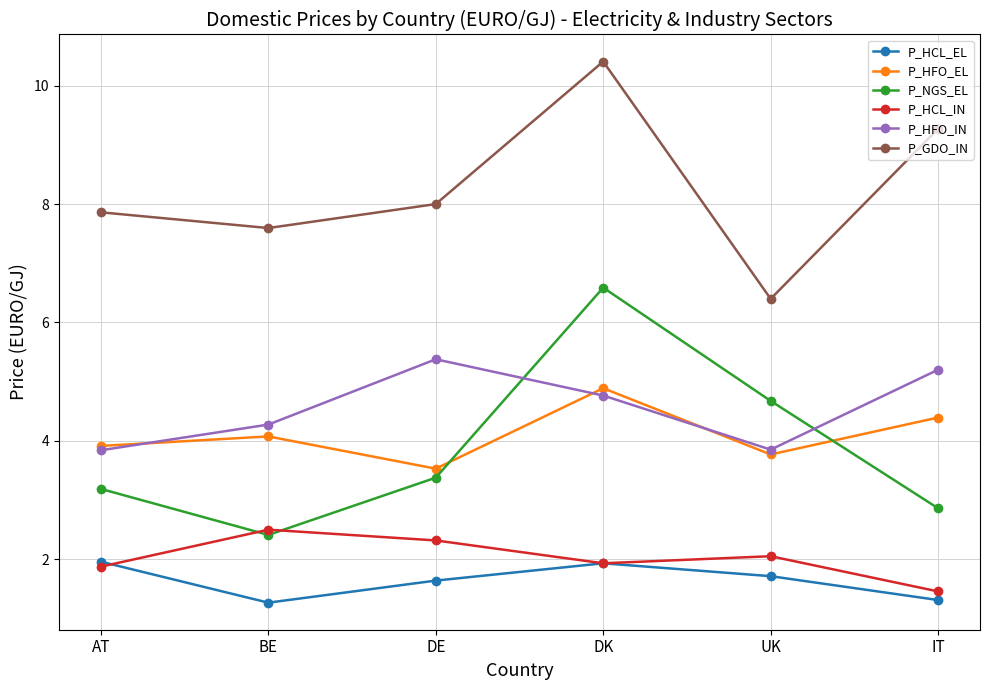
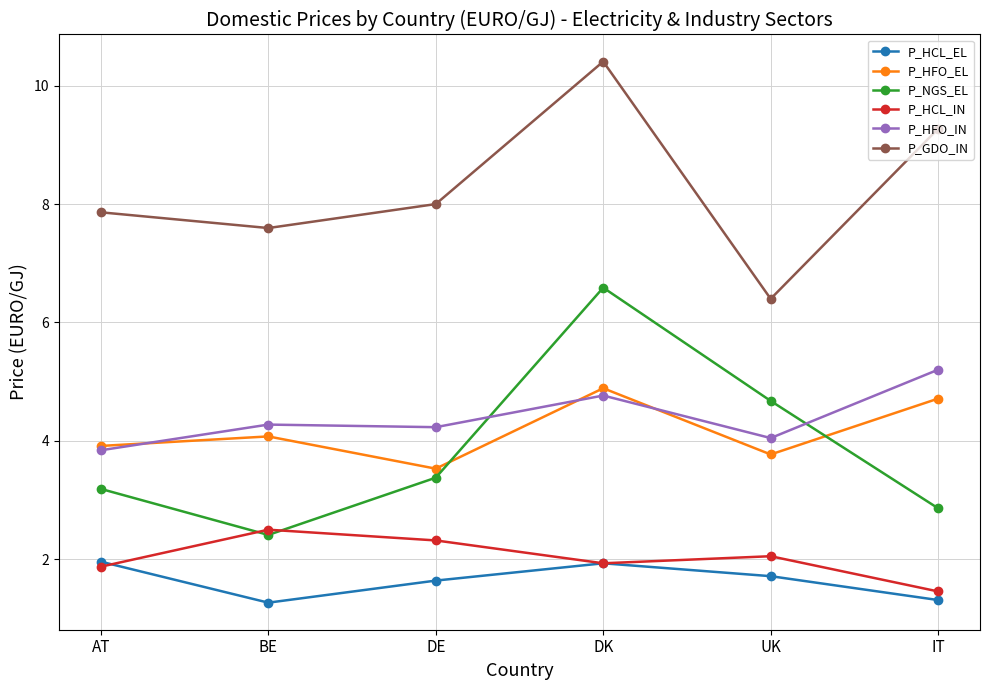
P_HFO_IN, DE: 5.4 -> 4.2
P_HFO_IN, UK: 3.9 -> 4.0
P_HFO_EL, IT: 4.4 -> 4.7
